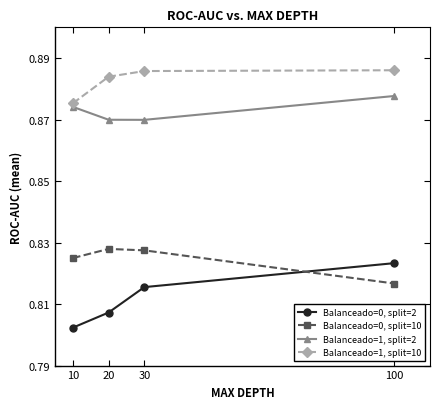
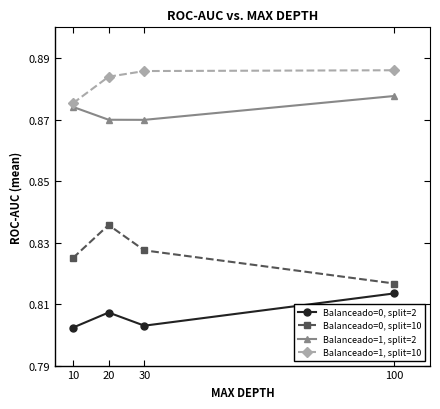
Balanceado=0, split=10, 20: 0.828 -> 0.836
Balanceado=0, split=2, 30: 0.816 -> 0.803
Balanceado=0, split=2, 100: 0.823 -> 0.813
